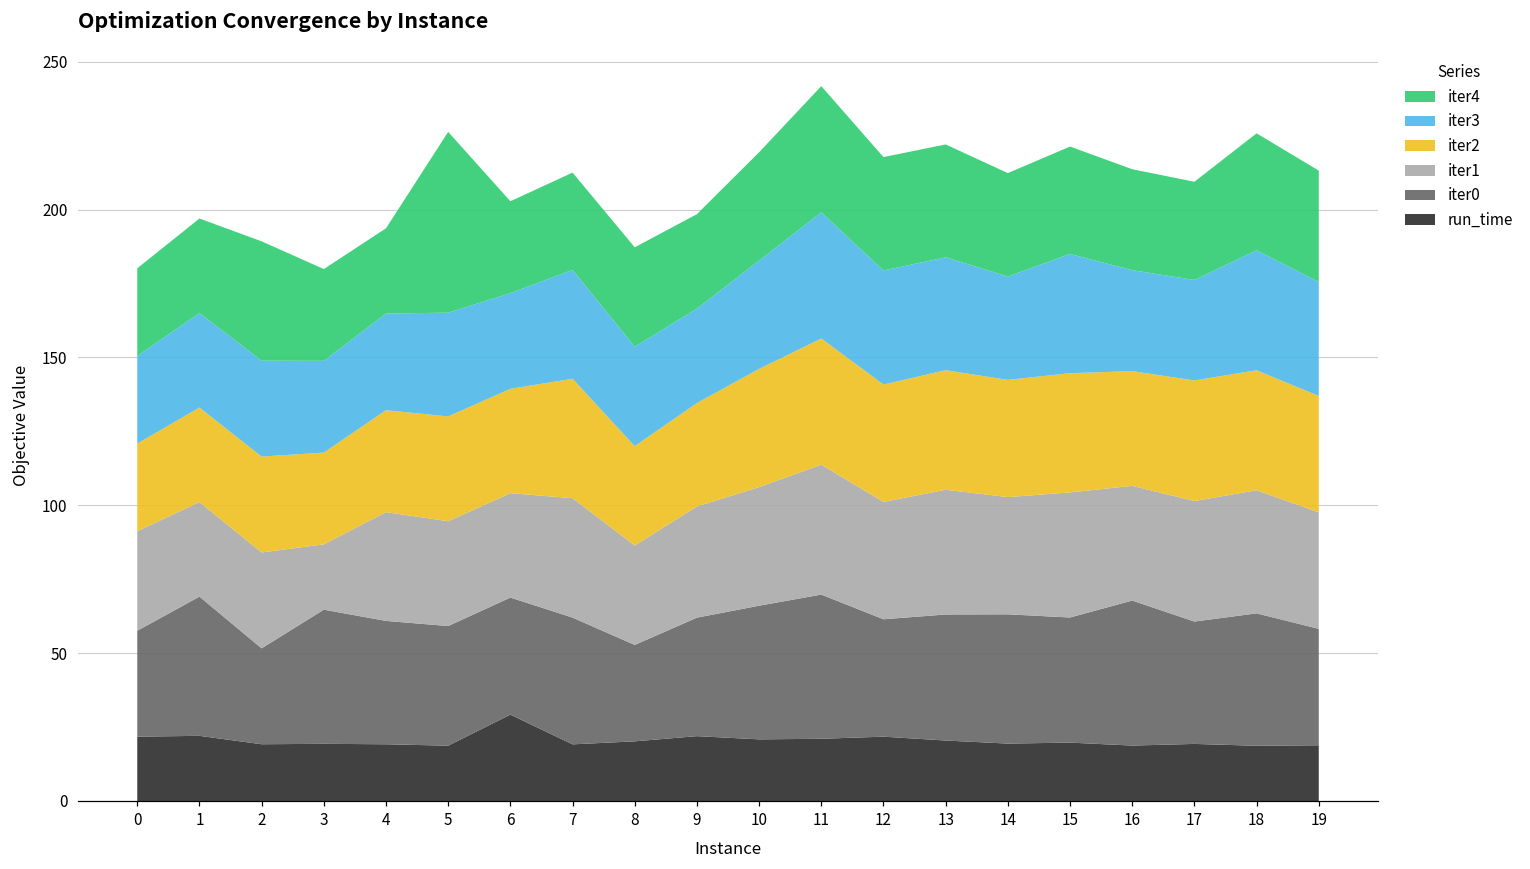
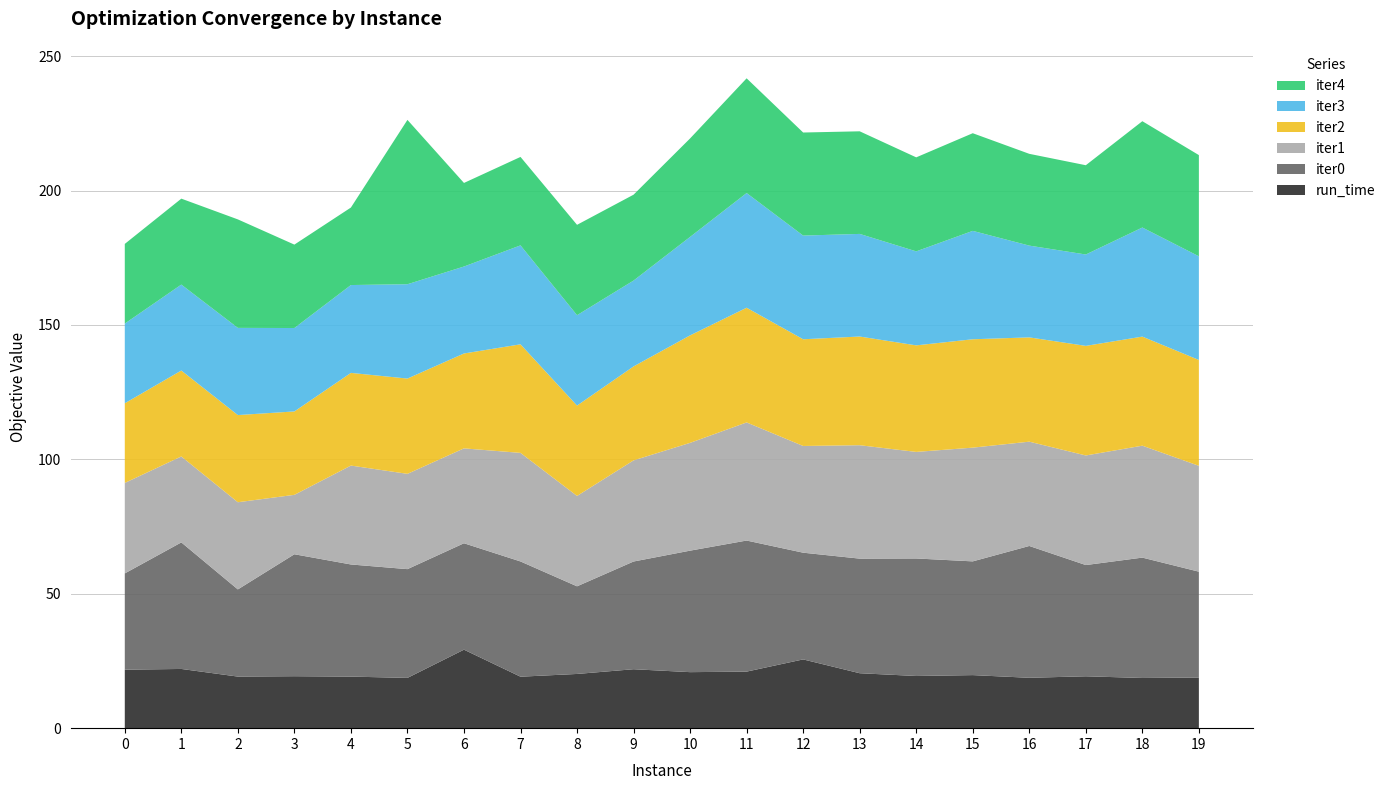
run_time, 12: 22 -> 26
